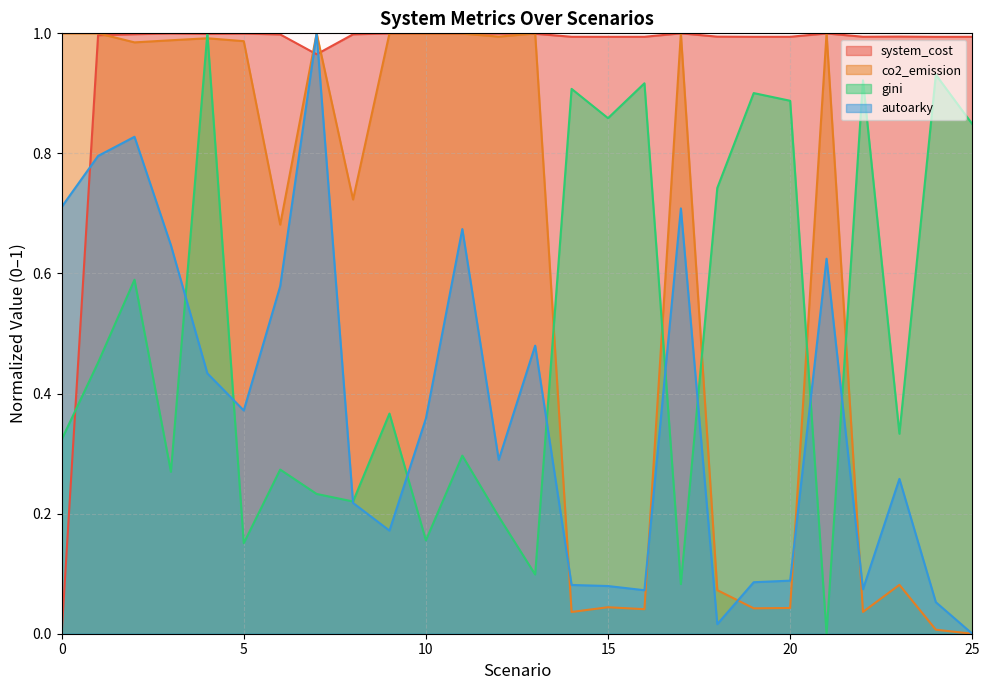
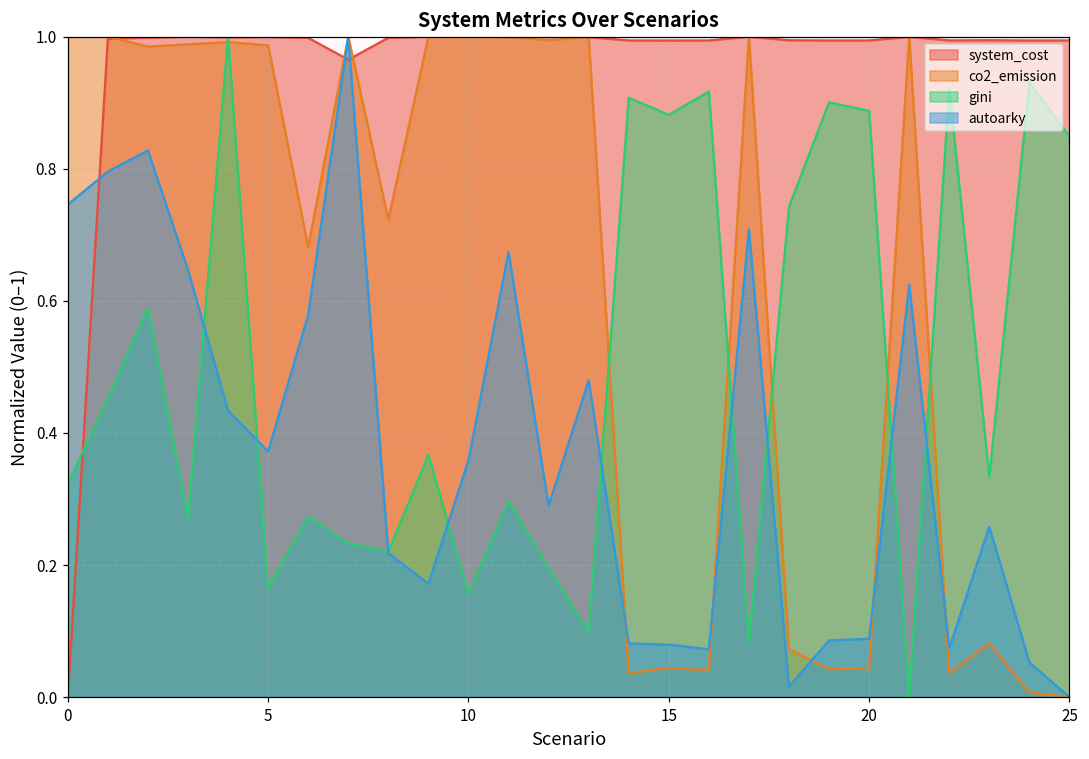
autoarky, 0: 0.71 -> 0.75
gini, 5: 0.15 -> 0.16
gini, 15: 0.86 -> 0.88
